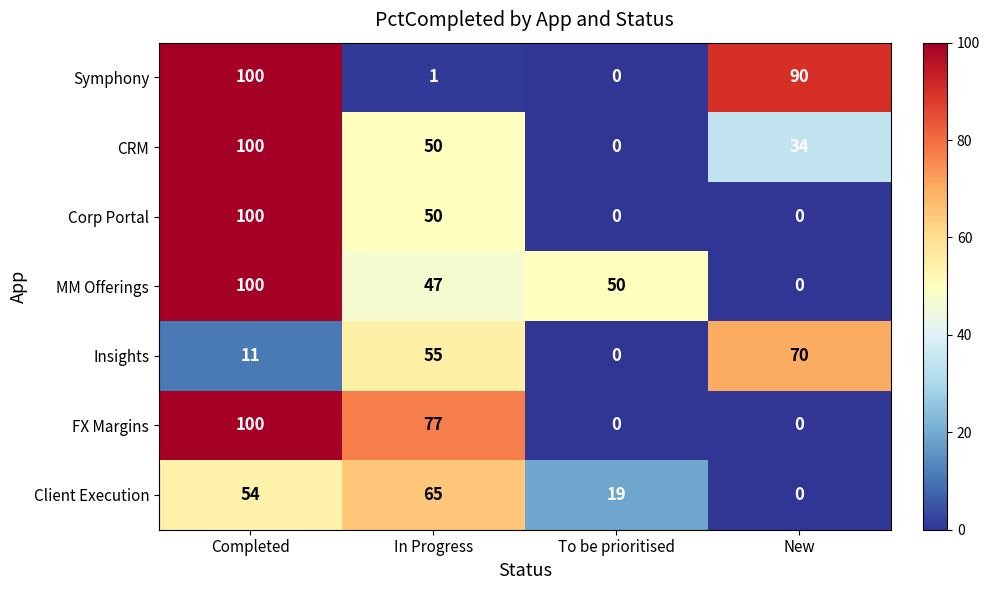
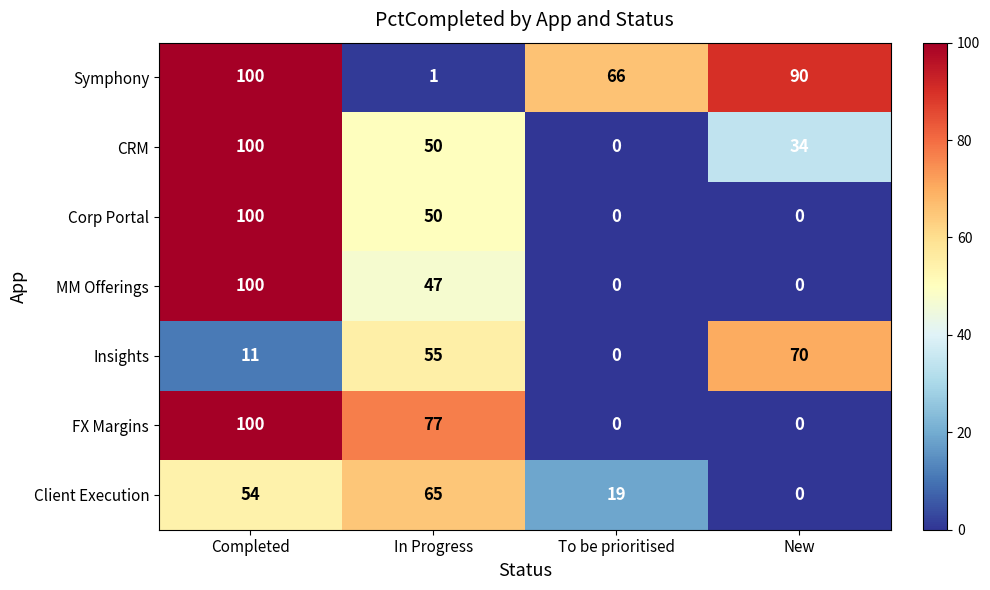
Symphony, To be prioritised: 0 -> 66
MM Offerings, To be prioritised: 50 -> 0
